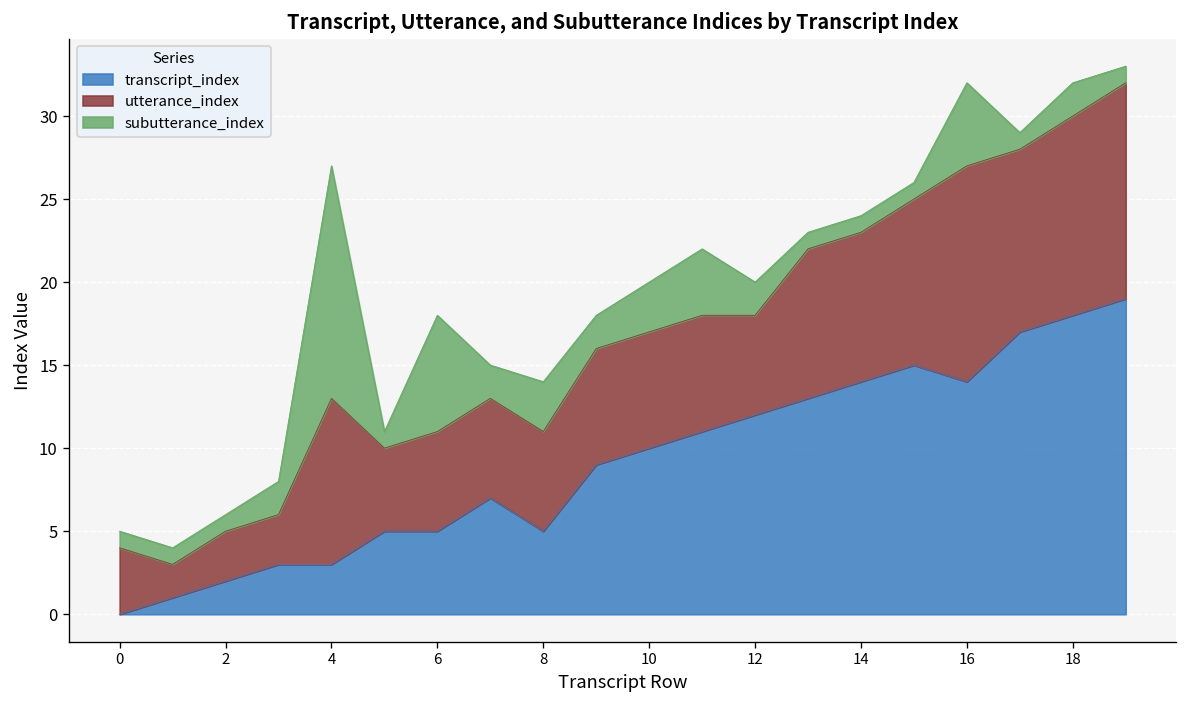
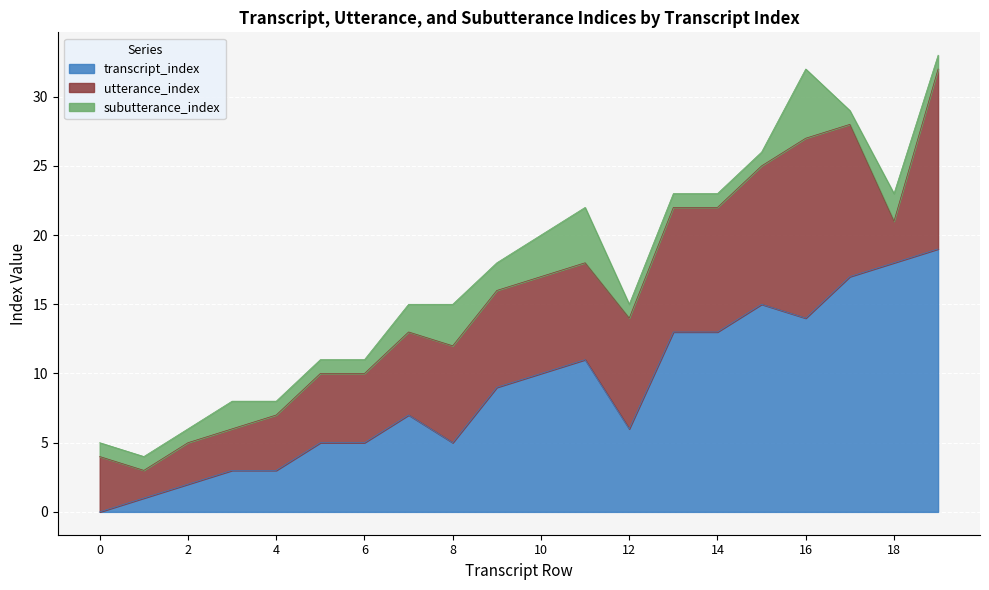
utterance_index, 4: 10 -> 4
subutterance_index, 4: 14 -> 1
utterance_index, 6: 6 -> 5
subutterance_index, 6: 7 -> 1
utterance_index, 8: 6 -> 7
transcript_index, 12: 12 -> 6
utterance_index, 12: 6 -> 8
subutterance_index, 12: 2 -> 1
transcript_index, 14: 14 -> 13
utterance_index, 18: 12 -> 3
